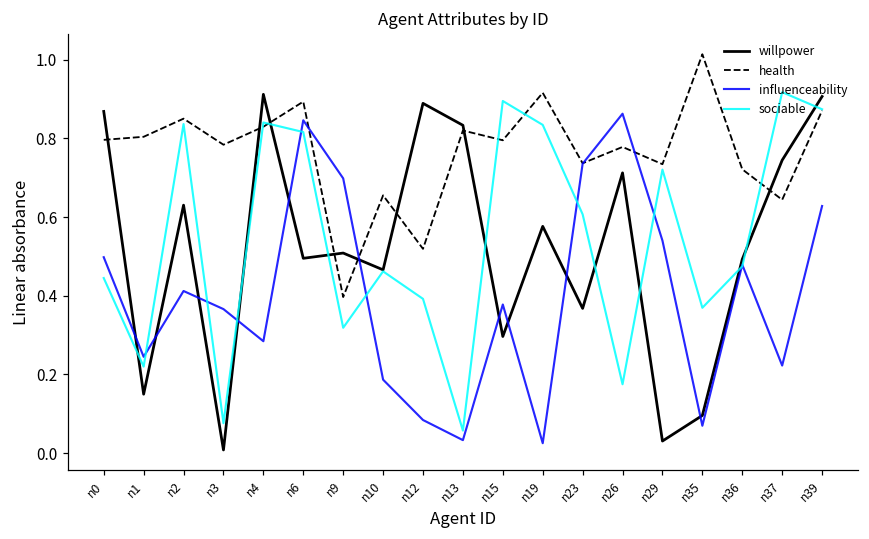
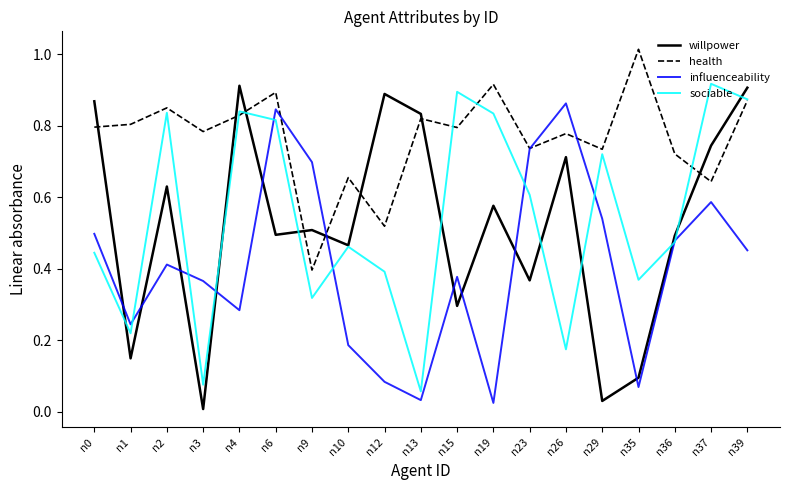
influenceability, n37: 0.22 -> 0.59
influenceability, n39: 0.63 -> 0.45
